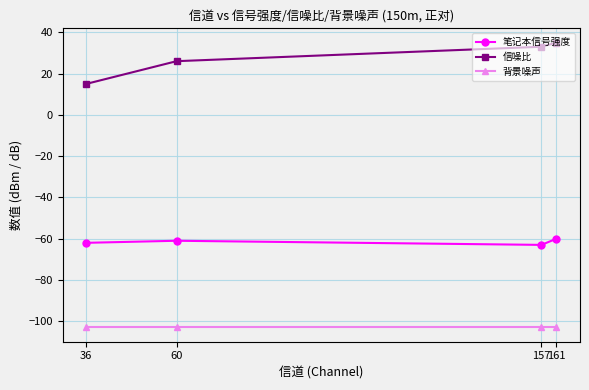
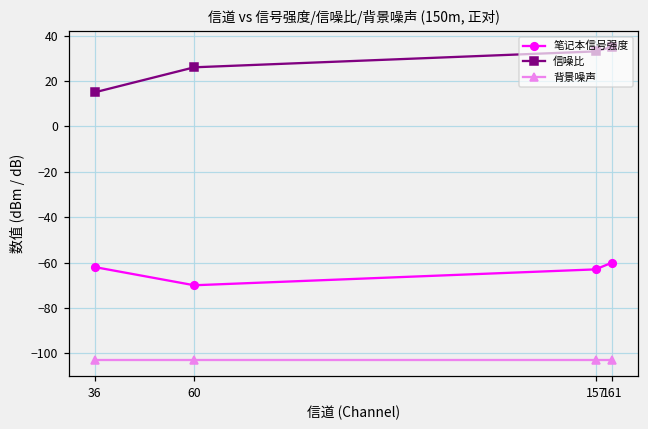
笔记本信号强度, 60: -61 -> -70
